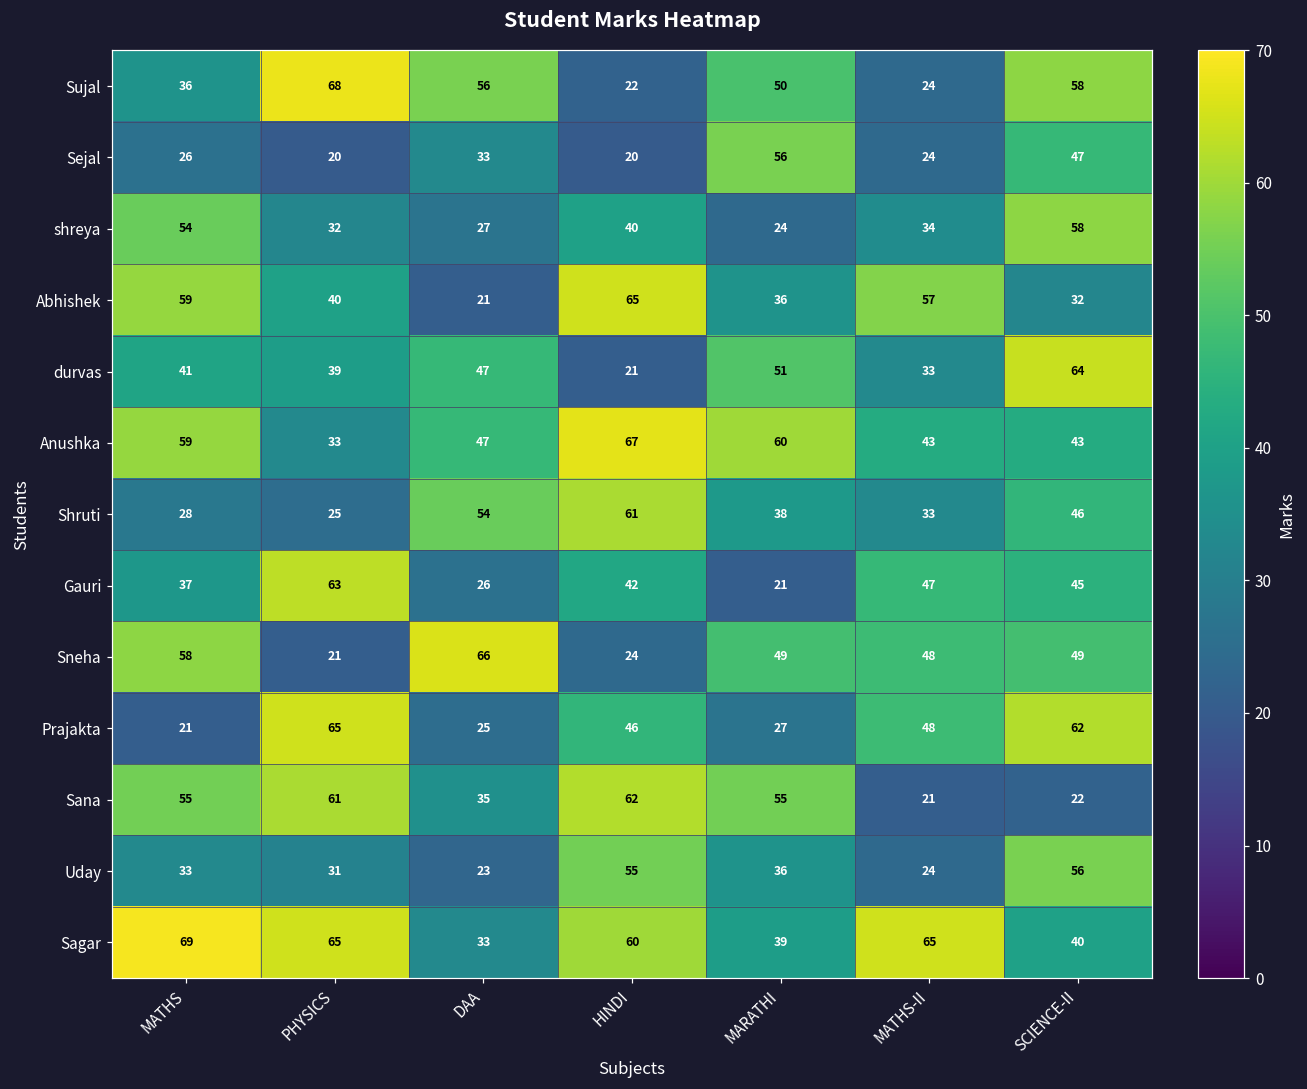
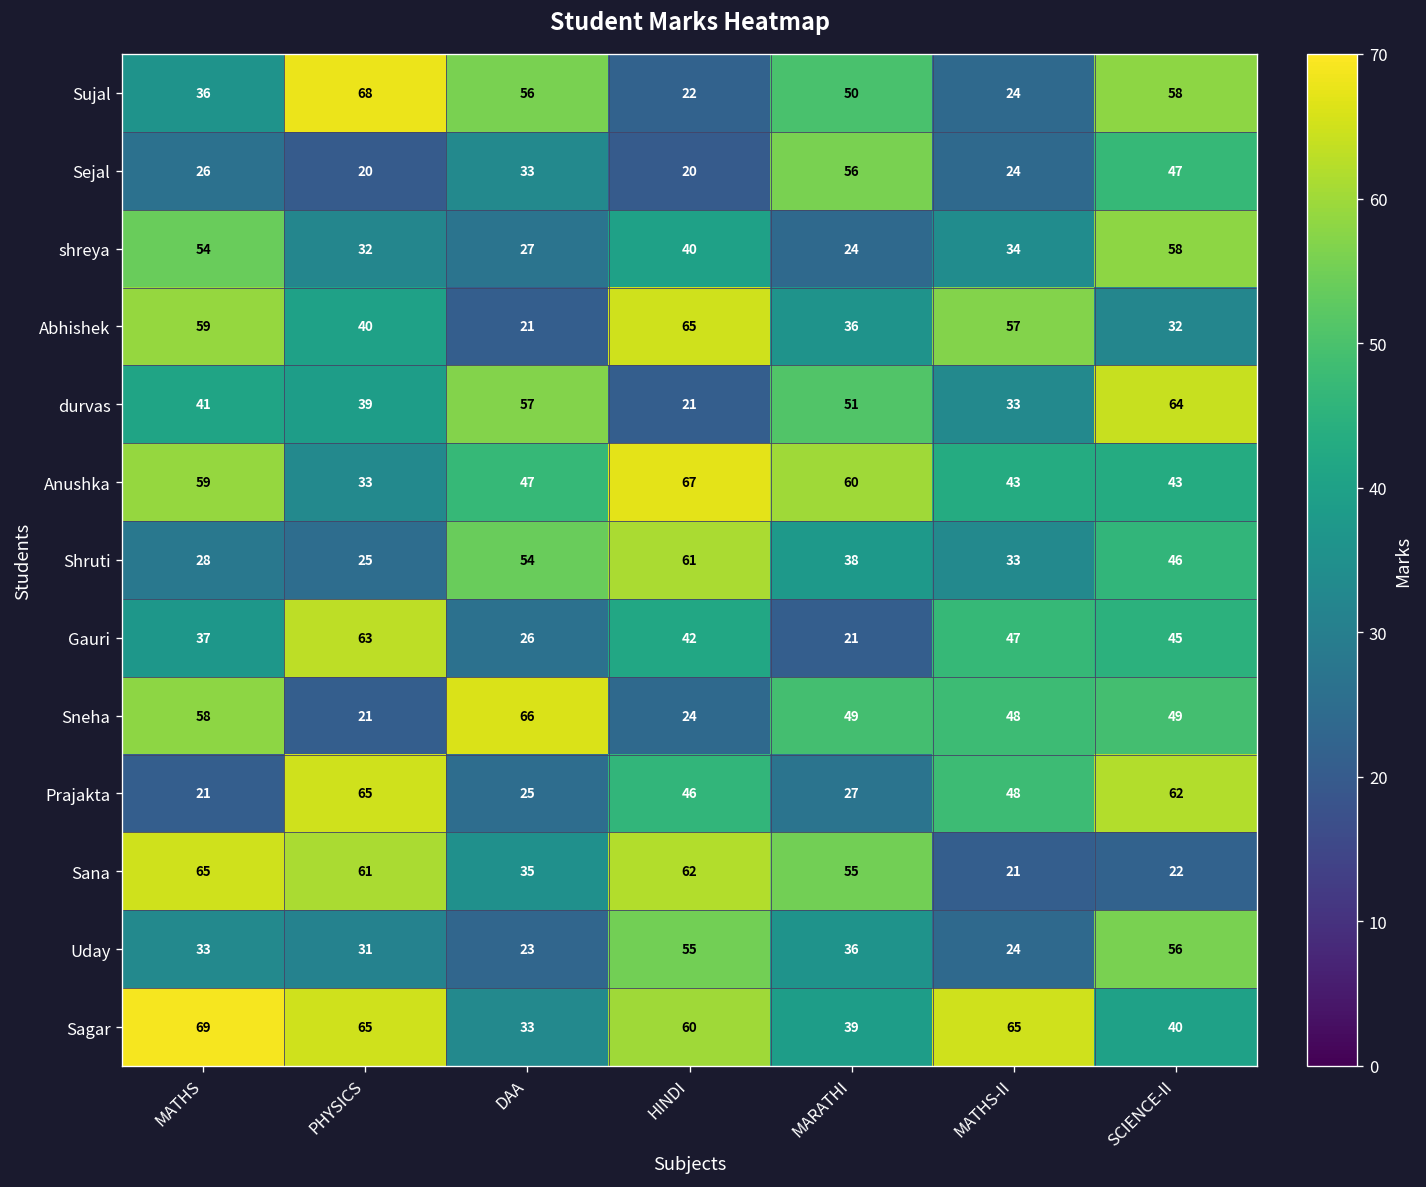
durvas, DAA: 47 -> 57
Sana, MATHS: 55 -> 65
